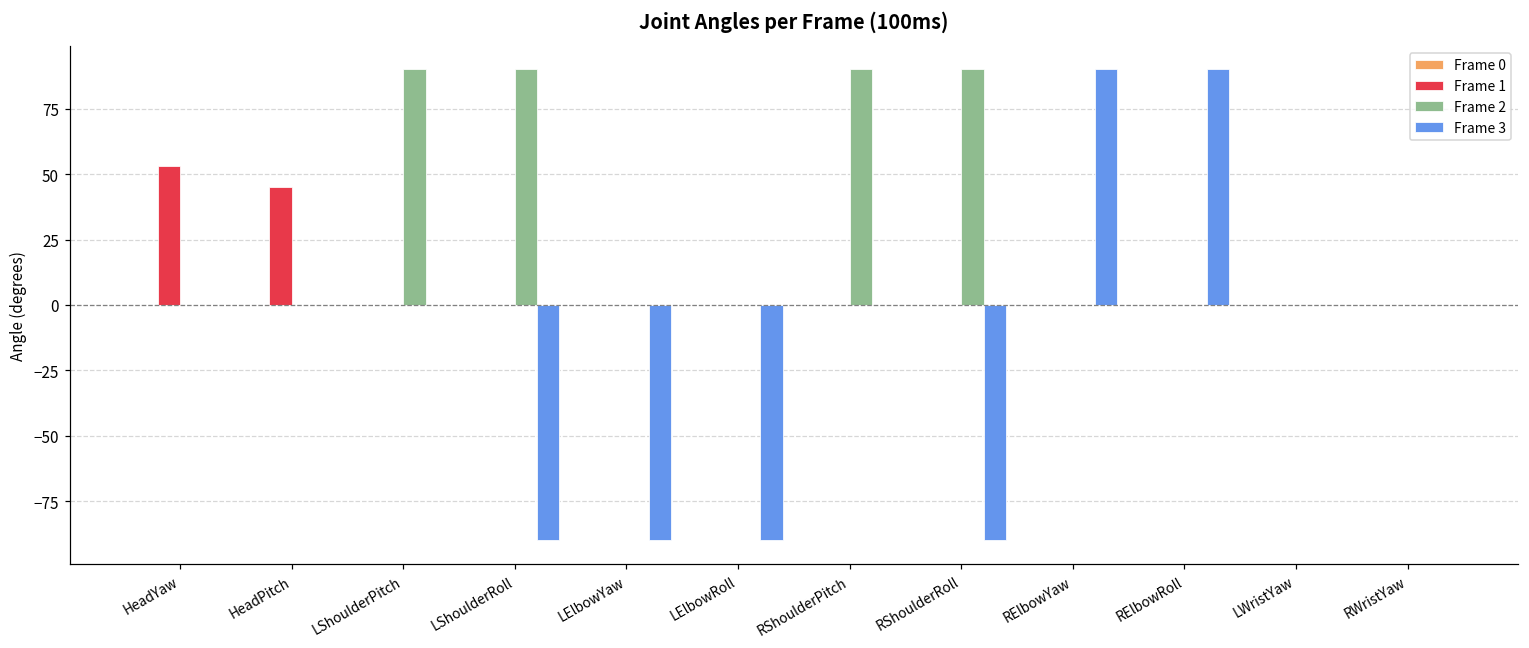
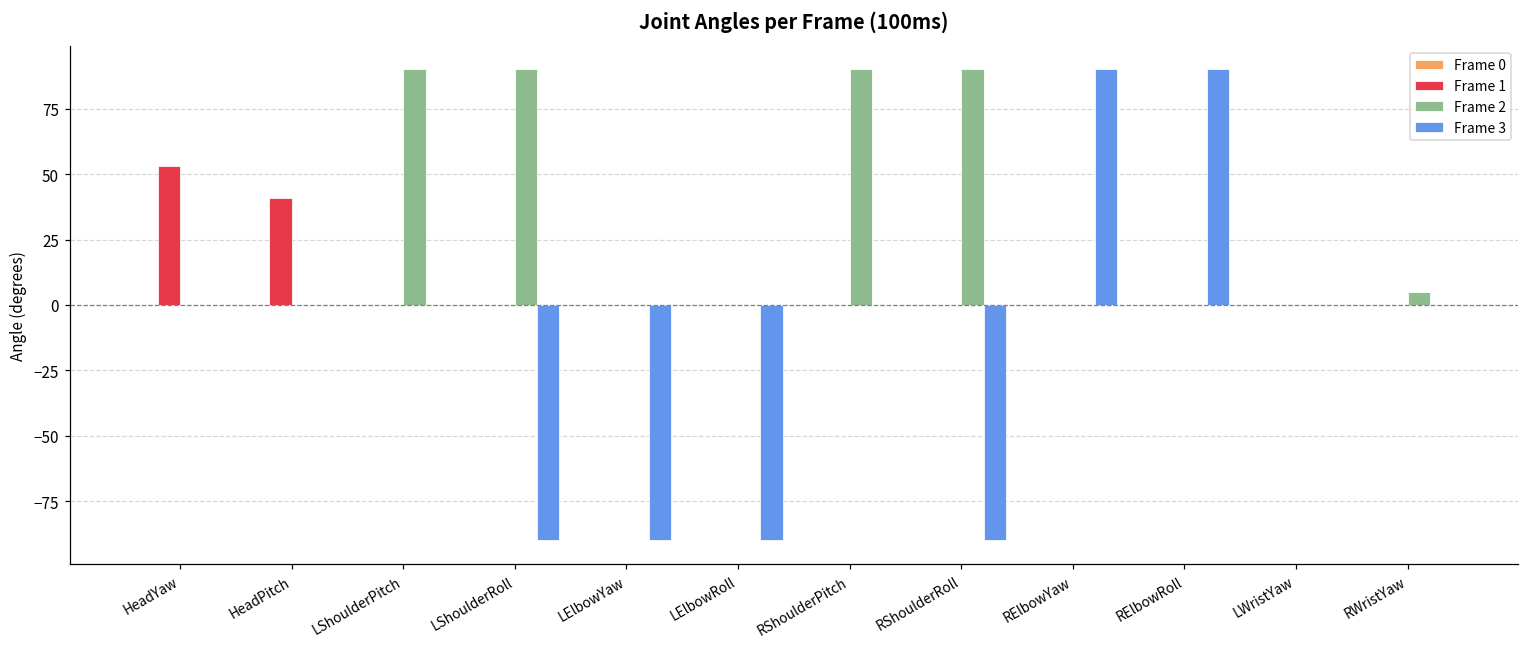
Frame 1, HeadPitch: 45 -> 41
Frame 2, RWristYaw: 0 -> 5
